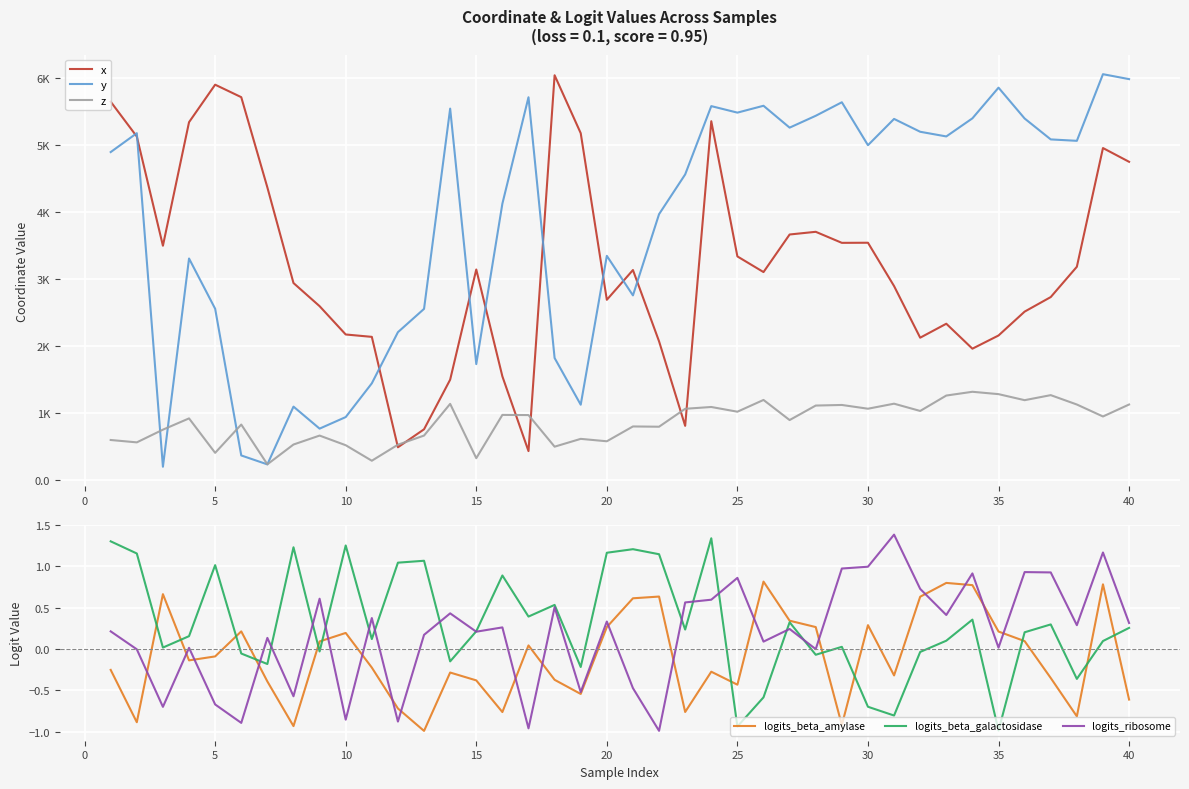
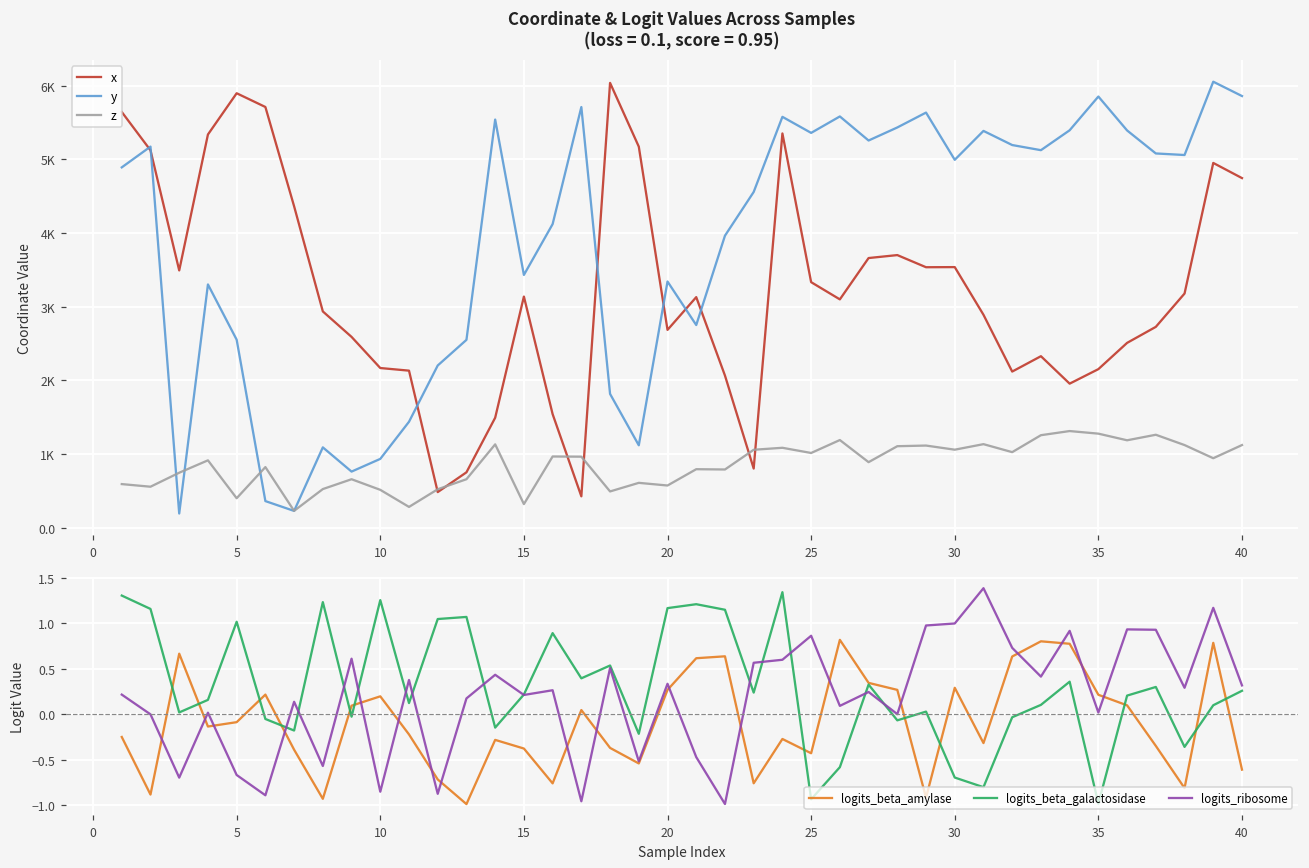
Coordinate & Logit Values Across Samples (loss = 0.1, score = 0.95), y, 15: 1700 -> 3400
Coordinate & Logit Values Across Samples (loss = 0.1, score = 0.95), y, 25: 5500 -> 5400
Coordinate & Logit Values Across Samples (loss = 0.1, score = 0.95), y, 40: 6000 -> 5900
